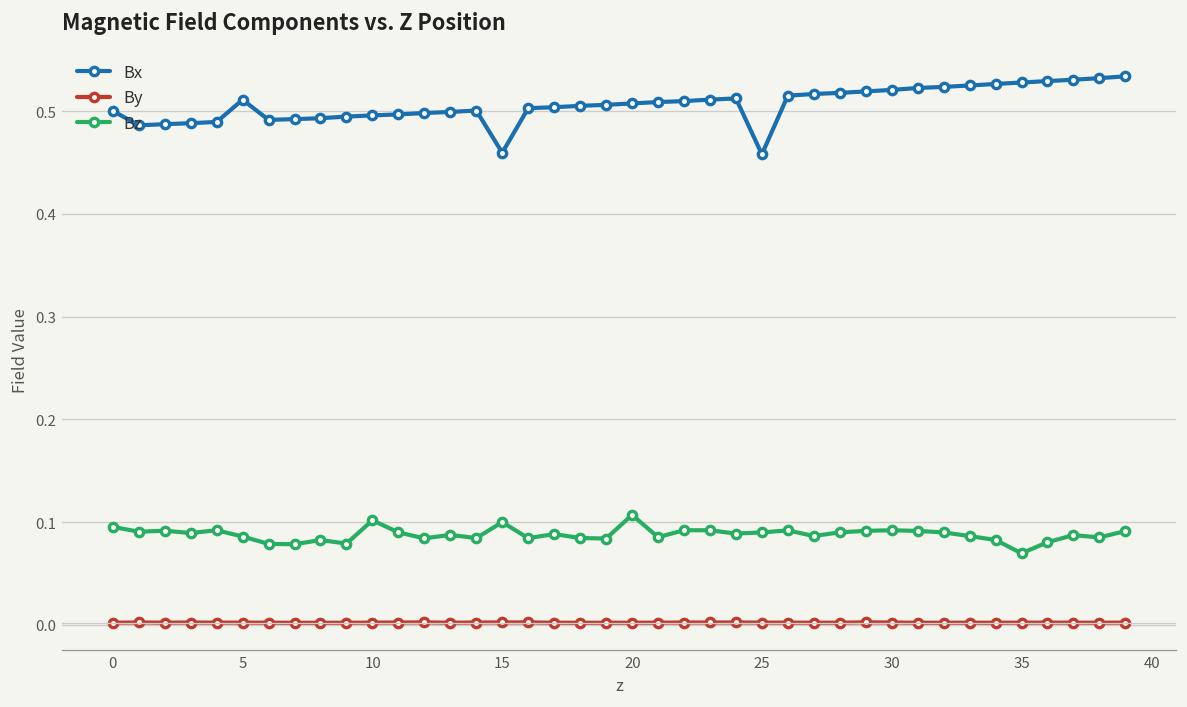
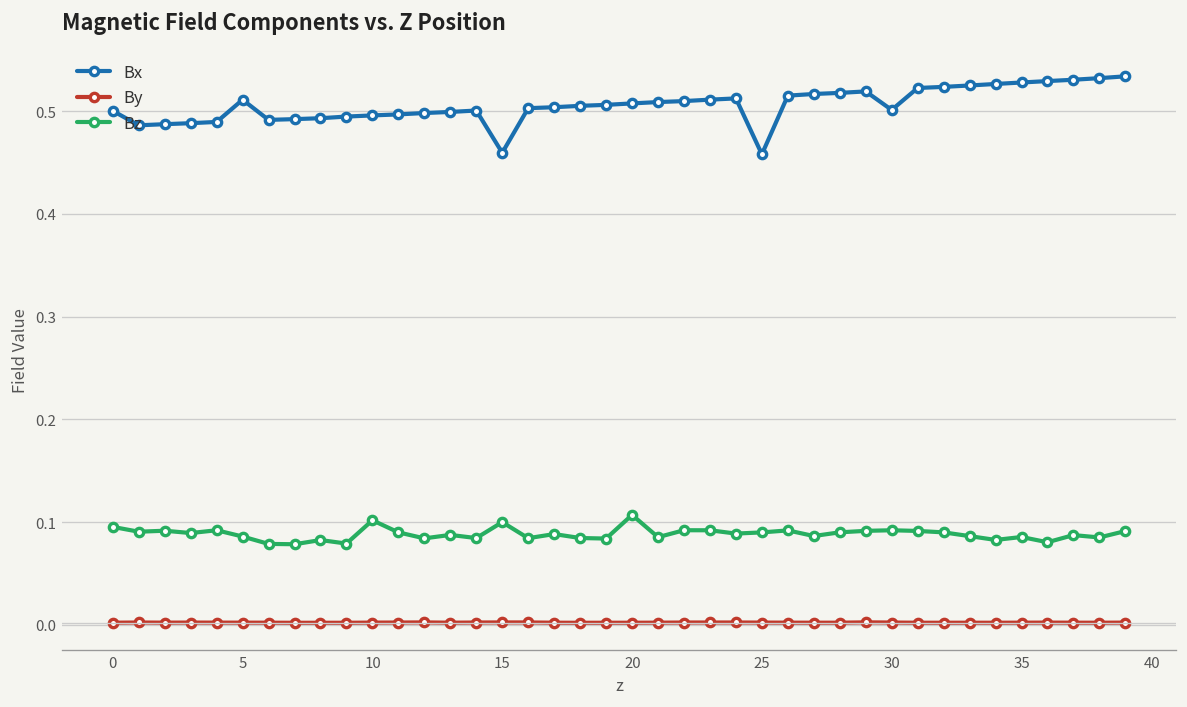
Bx, 30: 0.52 -> 0.50
Bz, 35: 0.07 -> 0.09
